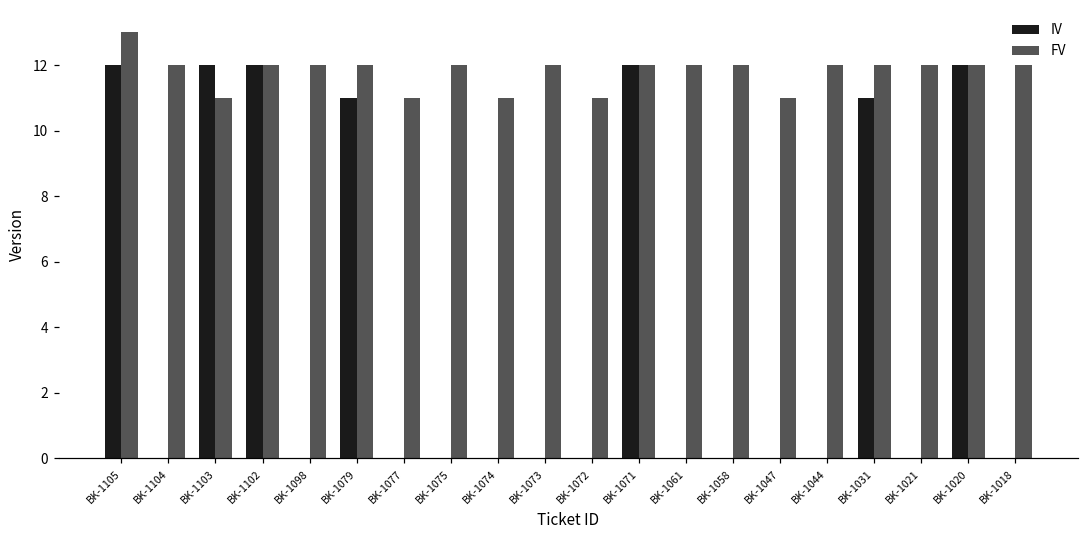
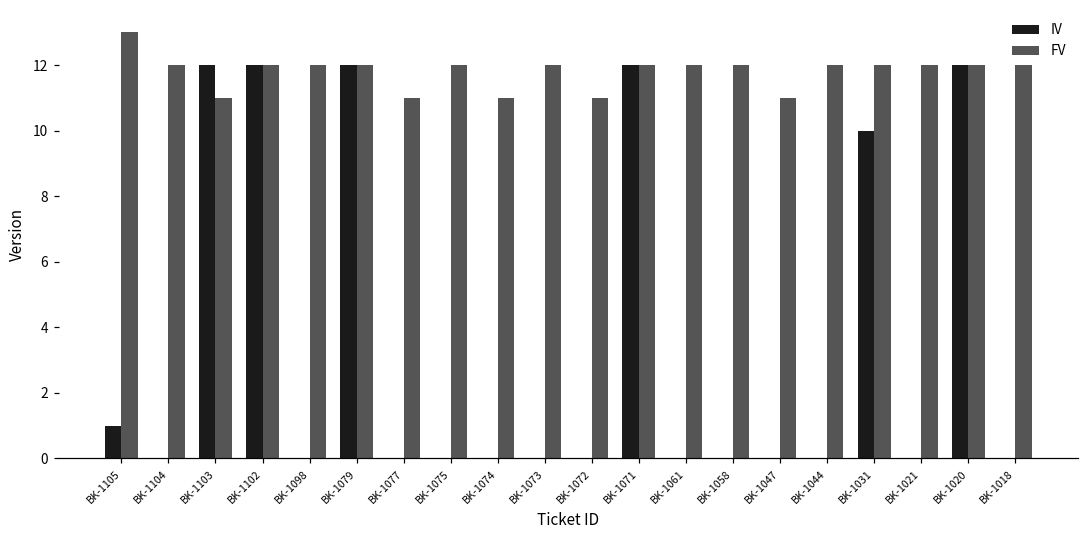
IV, BK-1105: 12 -> 1
IV, BK-1079: 11 -> 12
IV, BK-1031: 11 -> 10
